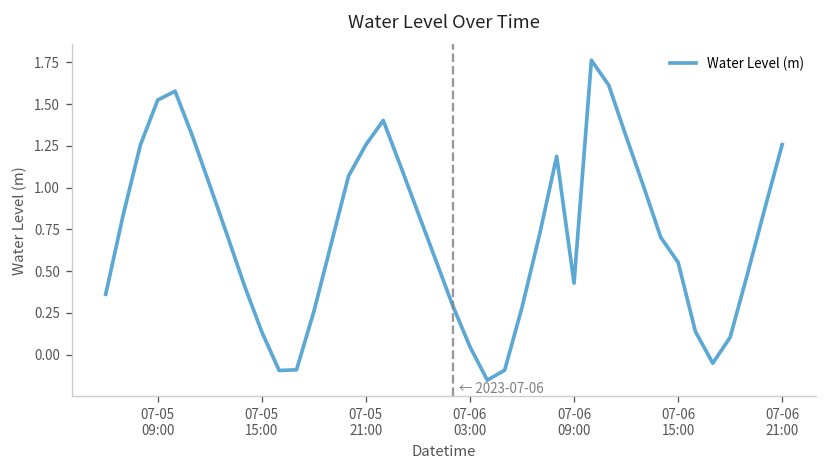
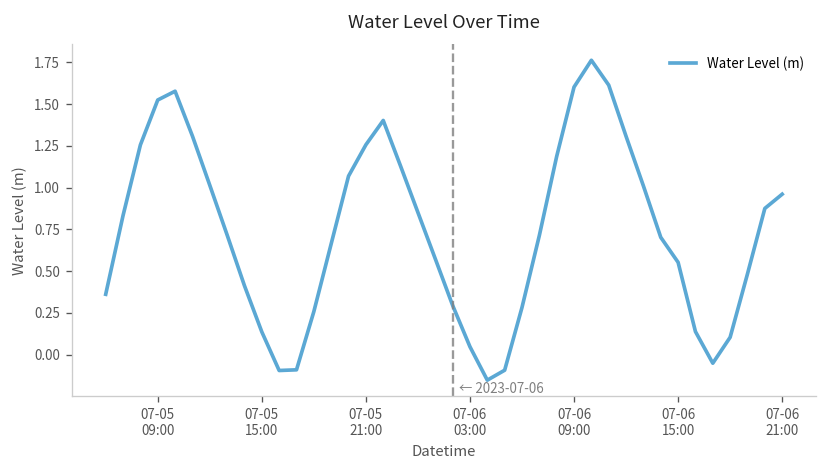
07-06 09:00: 0.43 -> 1.60
07-06 21:00: 1.26 -> 0.96
